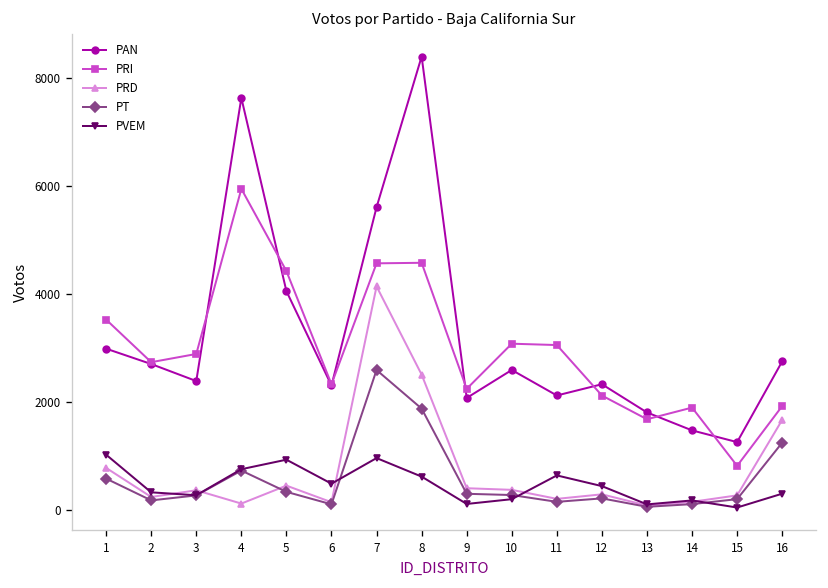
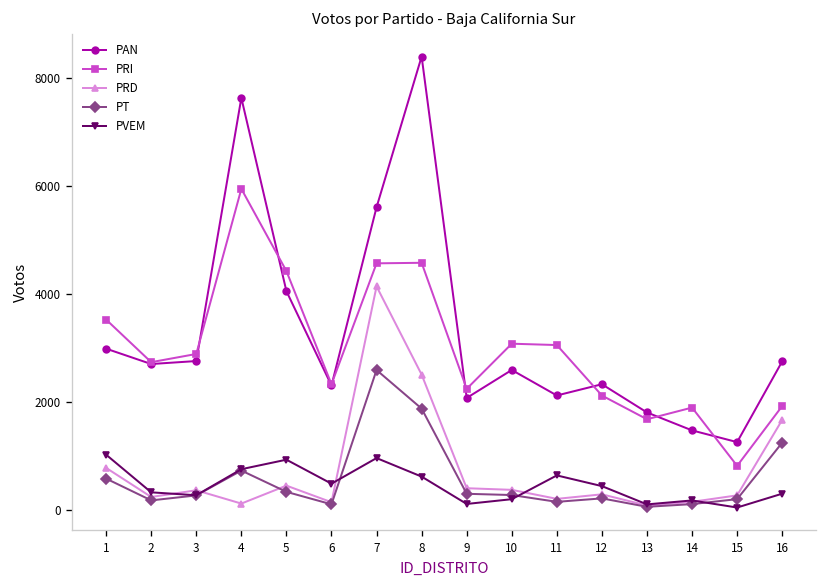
PAN, 3: 2400 -> 2800
